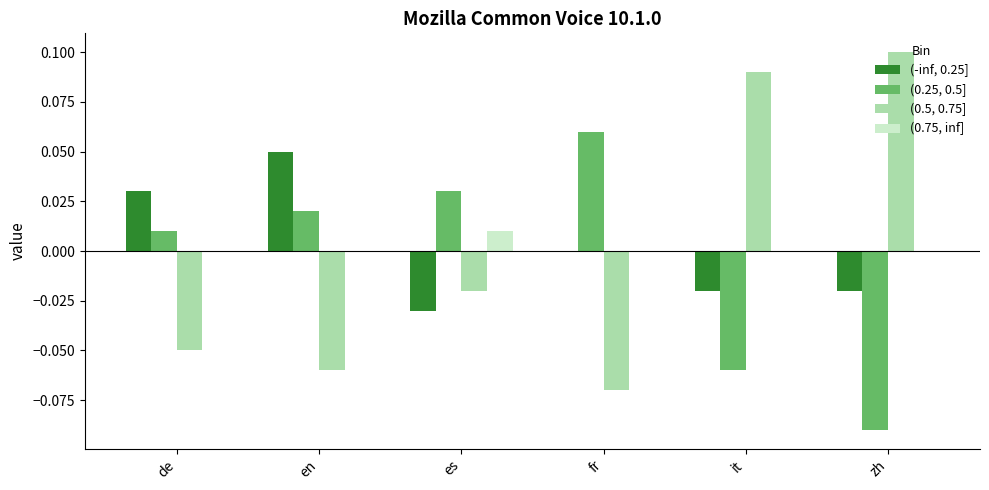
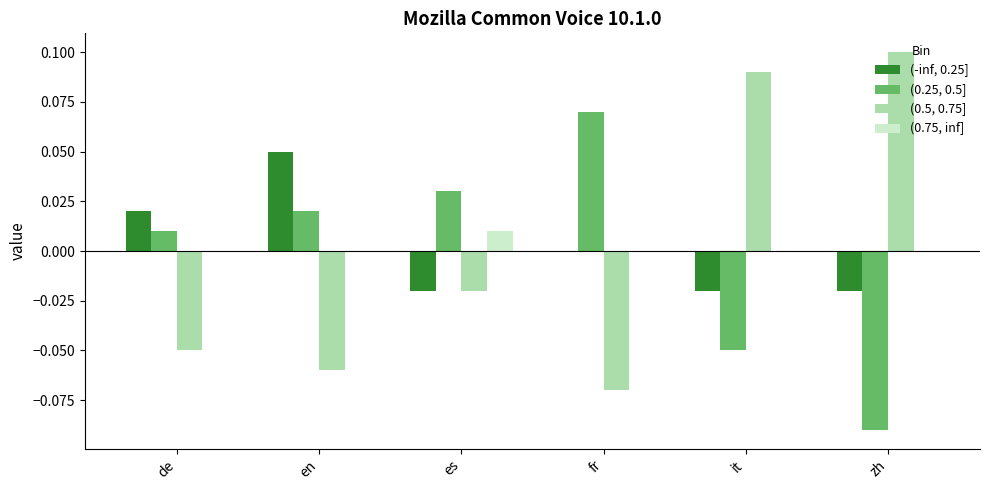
(-inf, 0.25], de: 0.03 -> 0.02
(-inf, 0.25], es: -0.03 -> -0.02
(0.25, 0.5], fr: 0.06 -> 0.07
(0.25, 0.5], it: -0.06 -> -0.05
